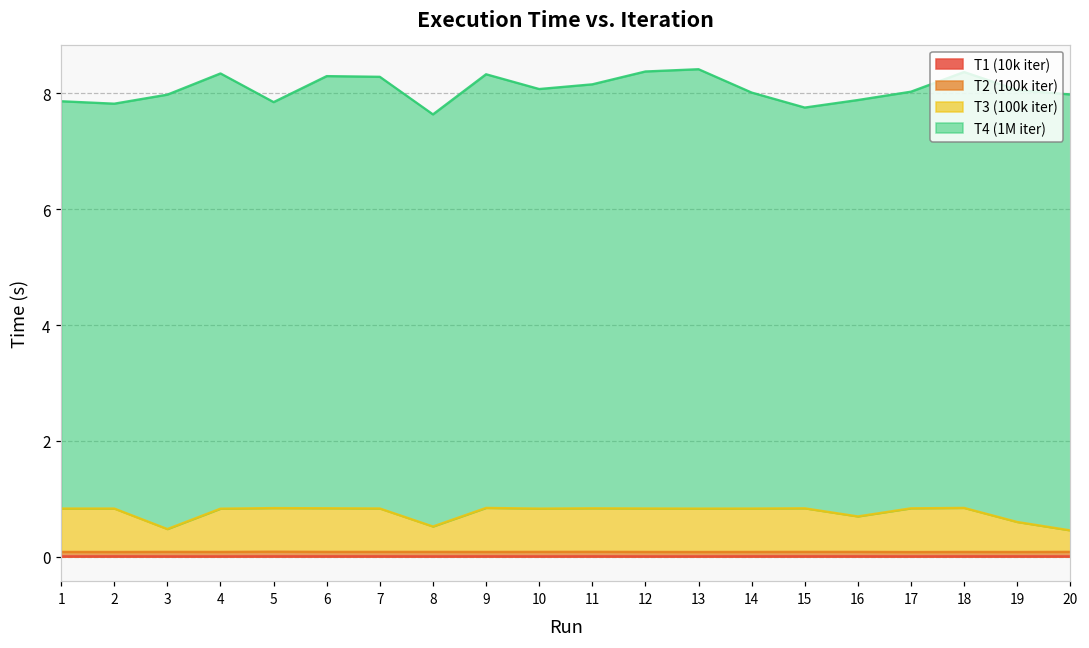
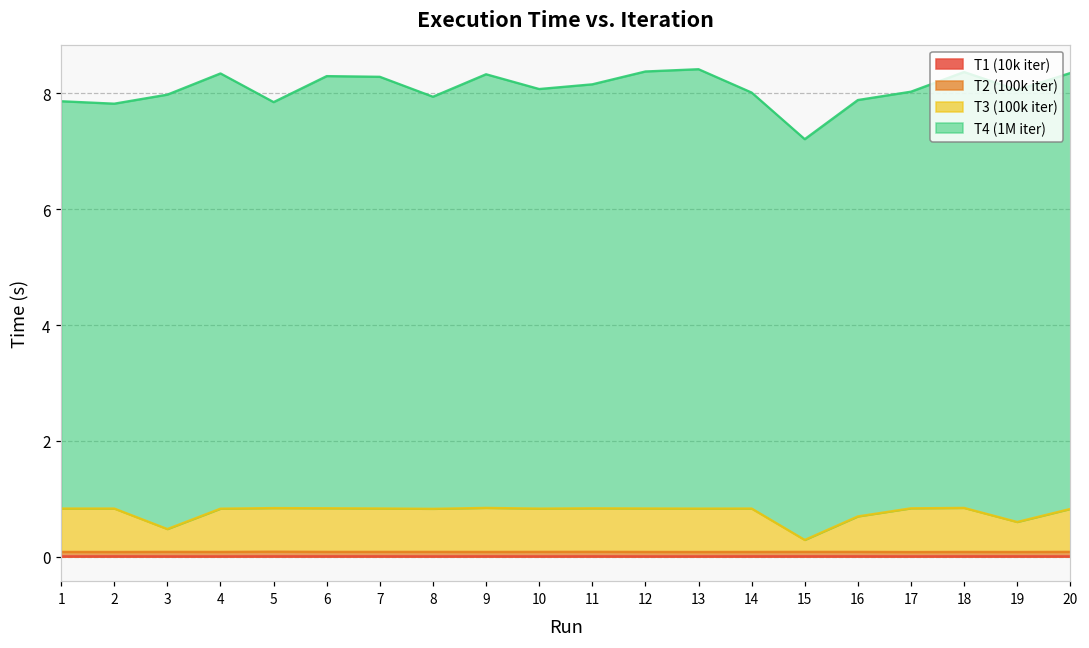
T3 (100k iter), 8: 0.4 -> 0.7
T3 (100k iter), 15: 0.8 -> 0.2
T3 (100k iter), 20: 0.4 -> 0.7
